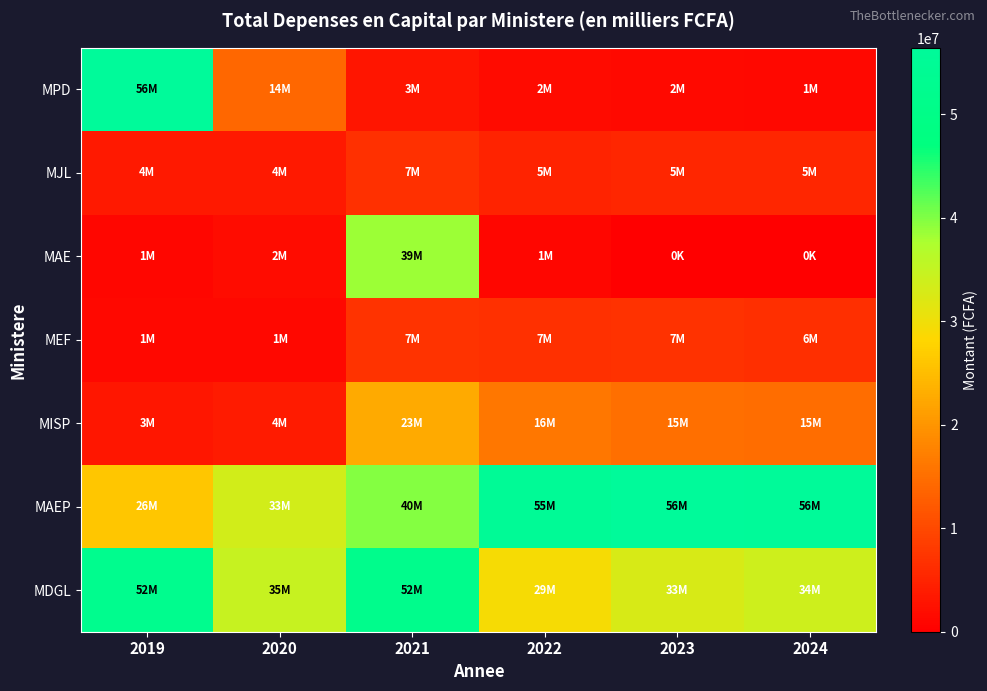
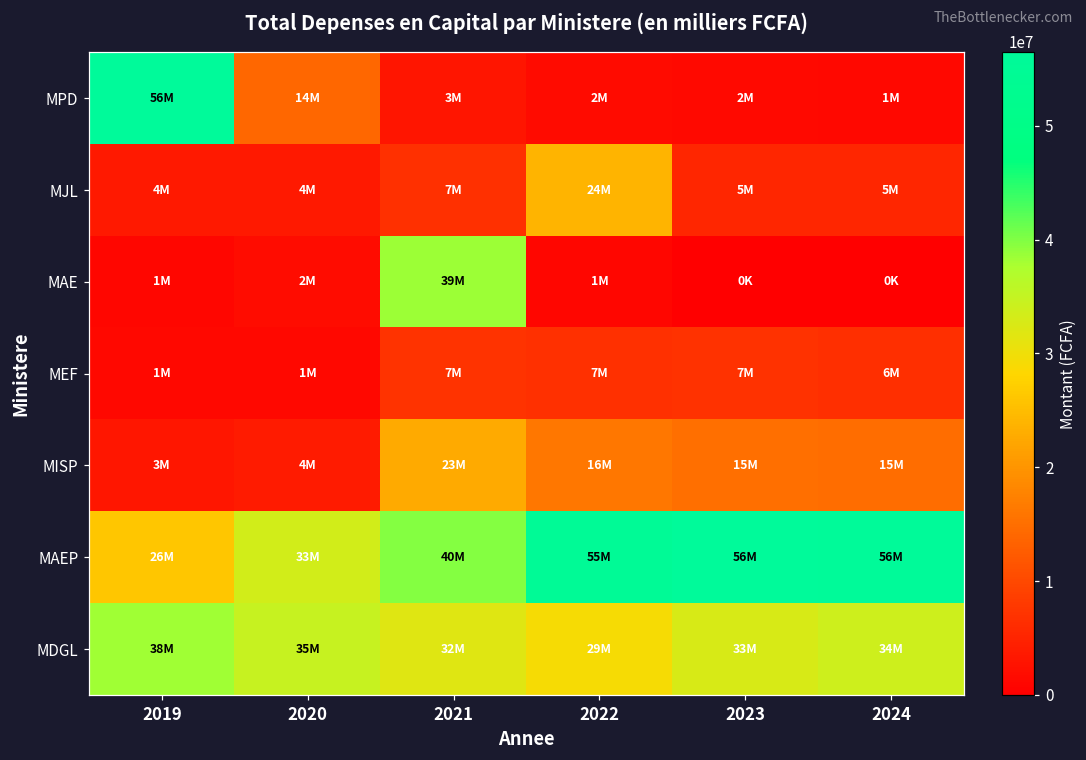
MJL, 2022: 5M -> 24M
MDGL, 2019: 52M -> 38M
MDGL, 2021: 52M -> 32M
